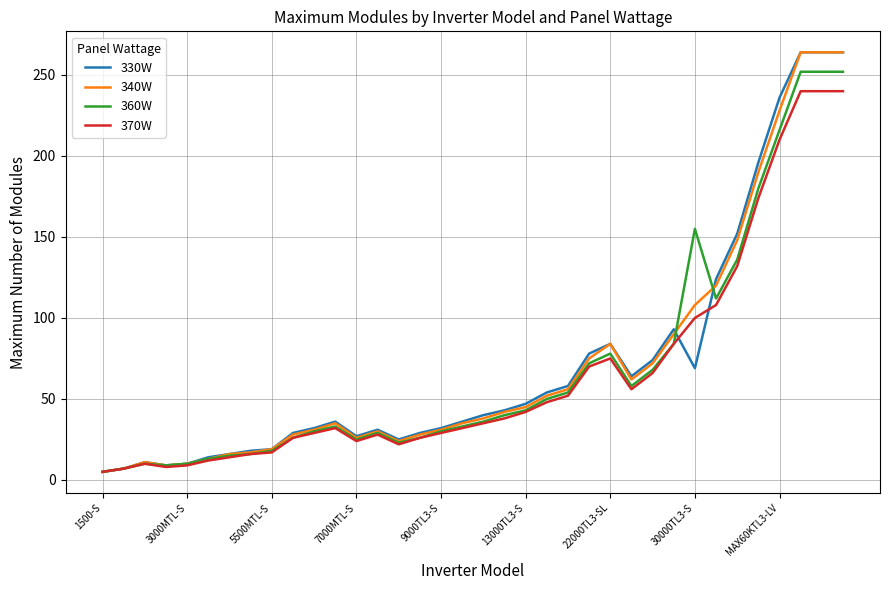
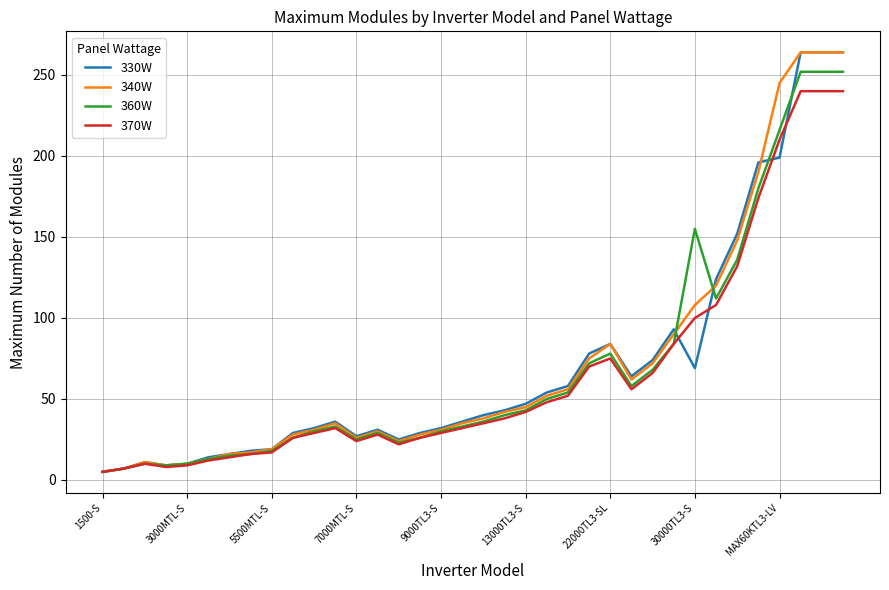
330W, MAX60KTL3-LV: 236 -> 199
340W, MAX60KTL3-LV: 228 -> 245
